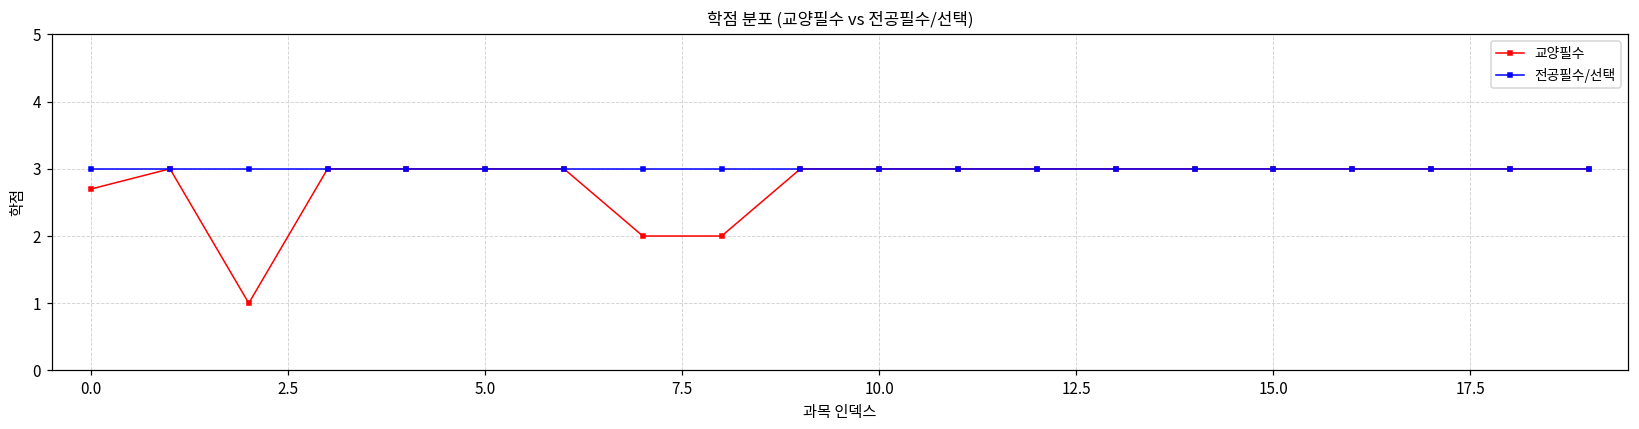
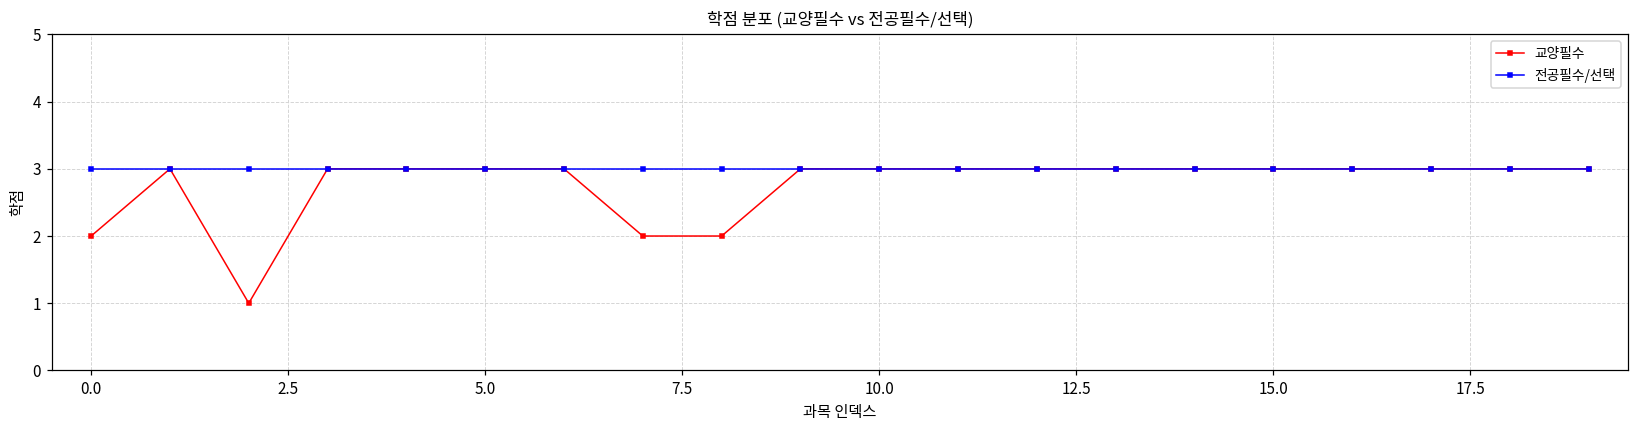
교양필수, 0.0: 2.7 -> 2.0
